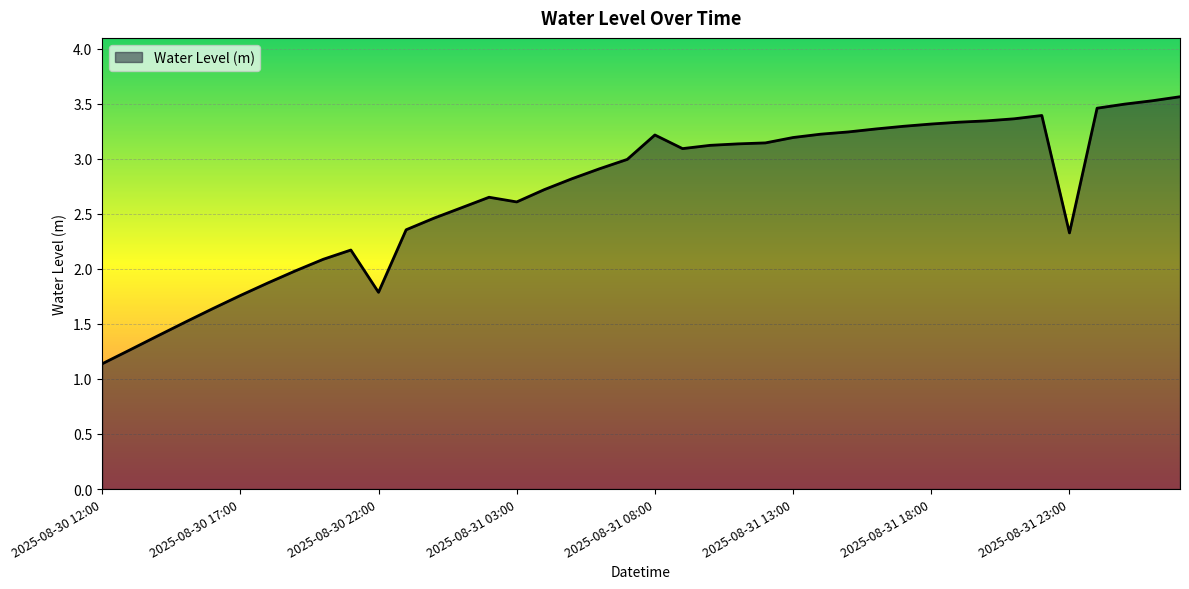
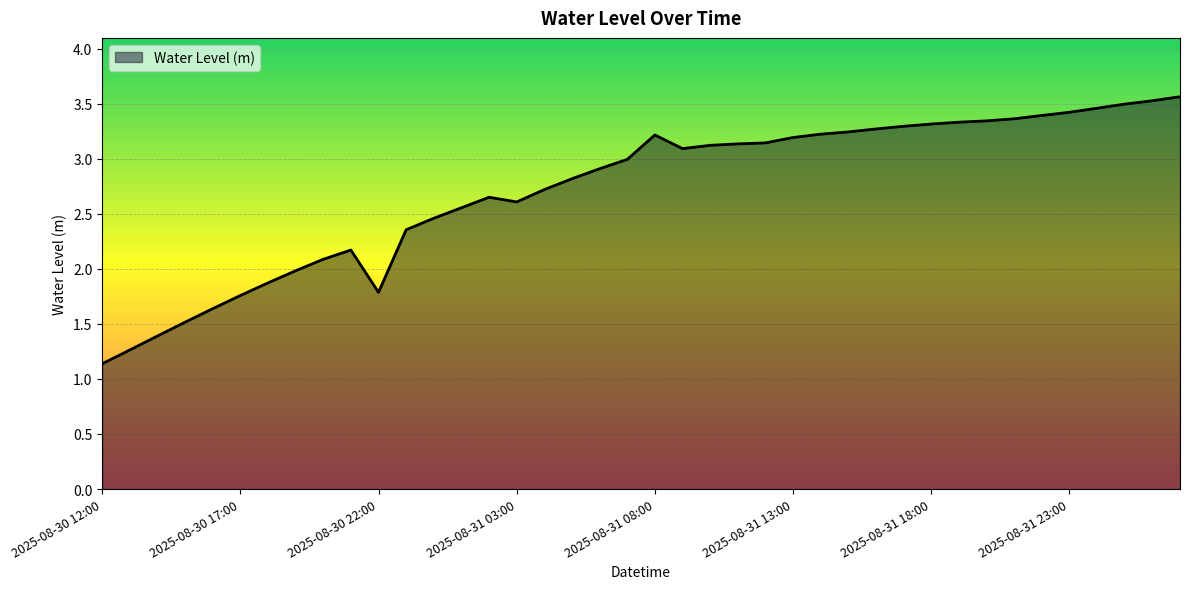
2025-08-31 23:00: 2.33 -> 3.42
